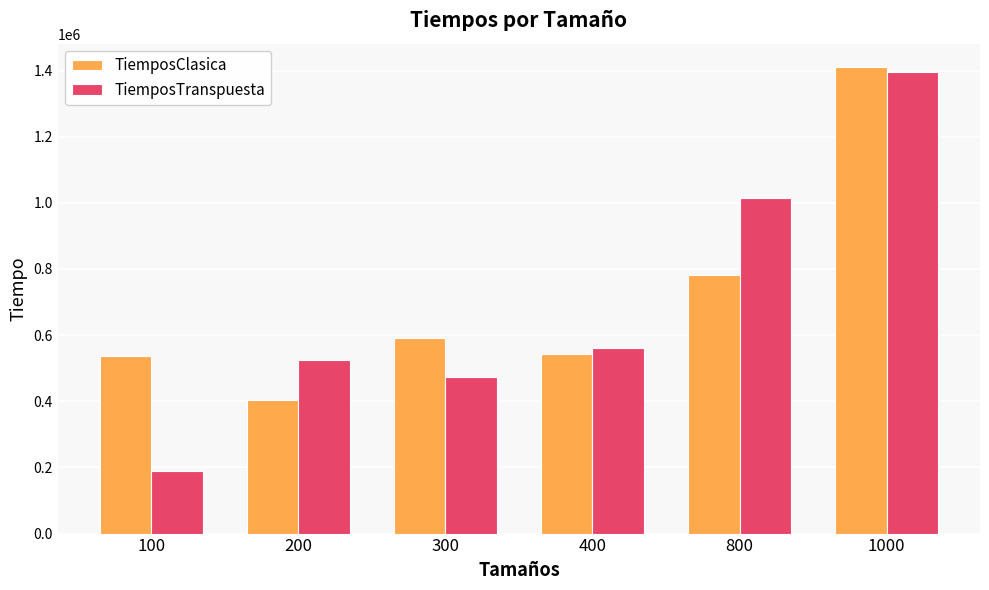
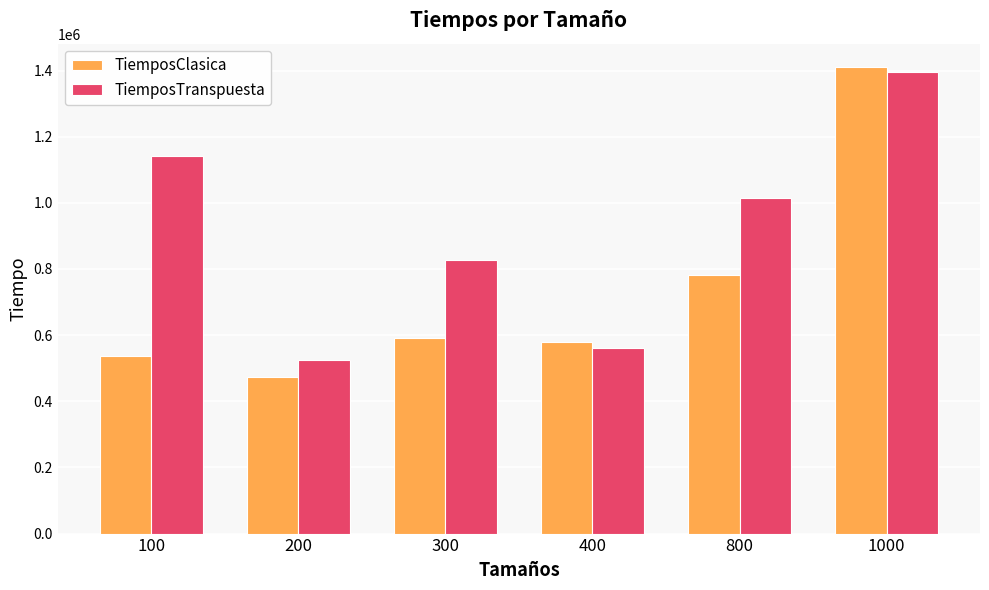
TiemposTranspuesta, 100: 190000 -> 1140000
TiemposClasica, 200: 400000 -> 470000
TiemposTranspuesta, 300: 470000 -> 830000
TiemposClasica, 400: 540000 -> 580000
